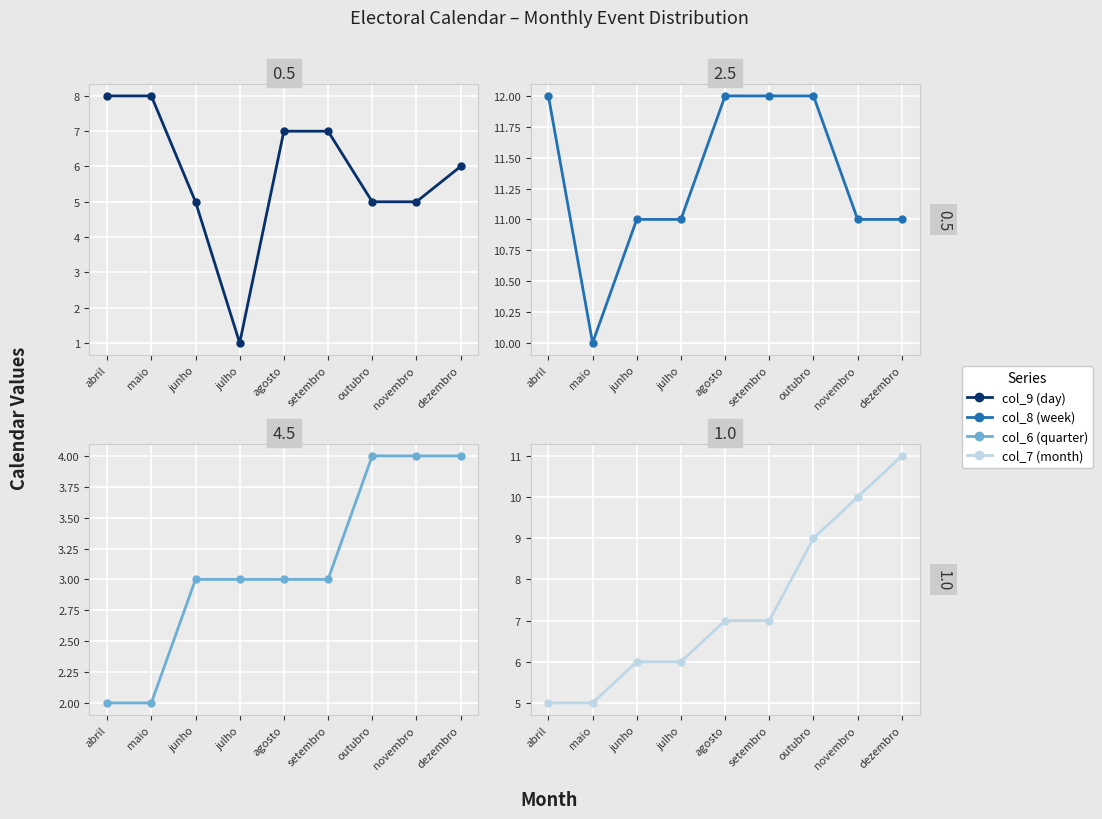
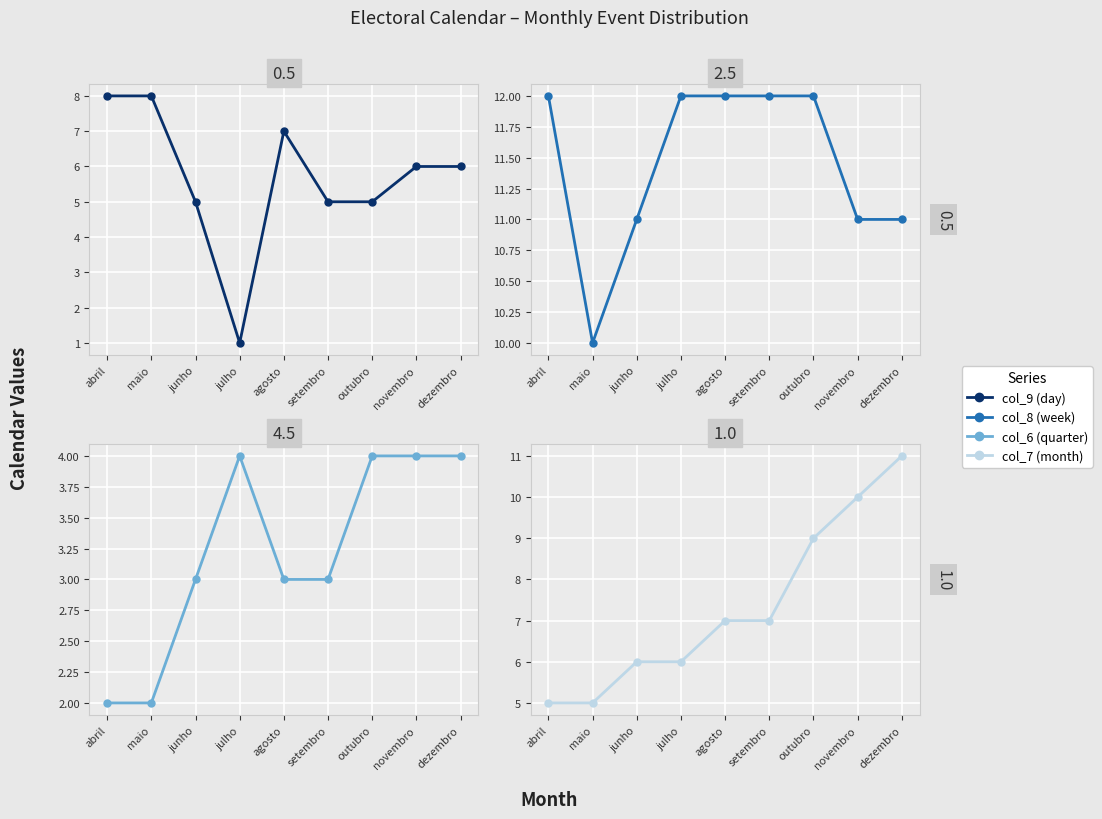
0.5, setembro: 7 -> 5
0.5, novembro: 5 -> 6
2.5, julho: 11 -> 12
4.5, julho: 3 -> 4
